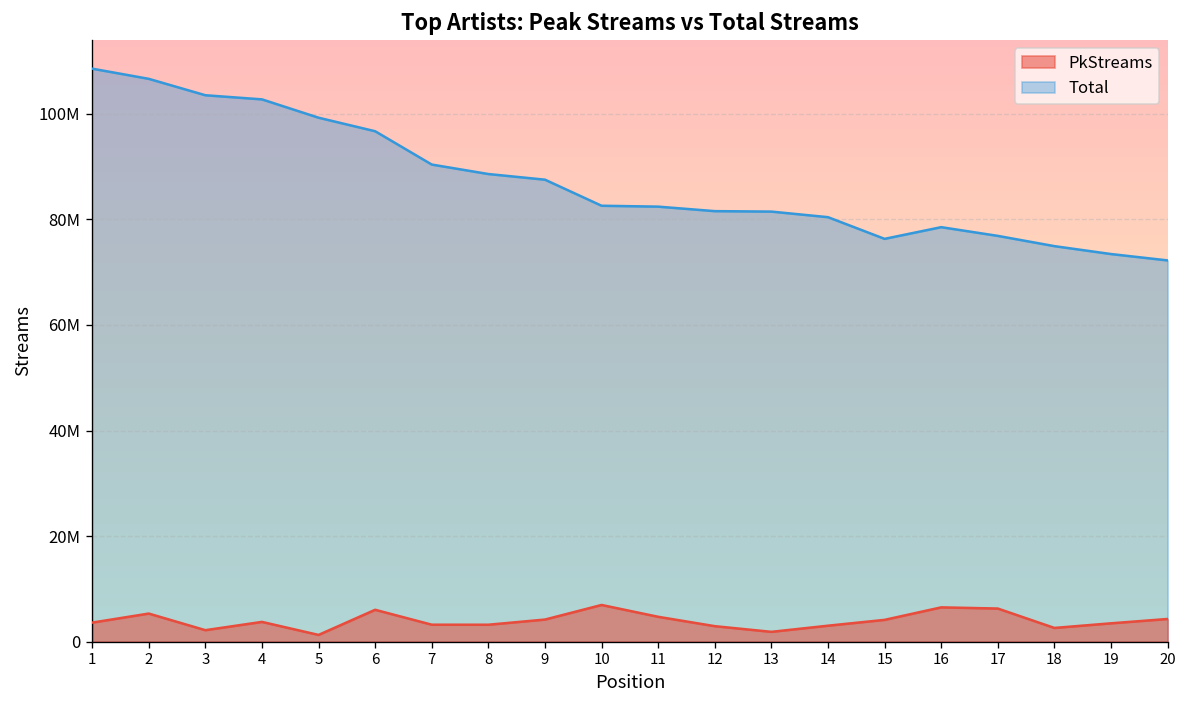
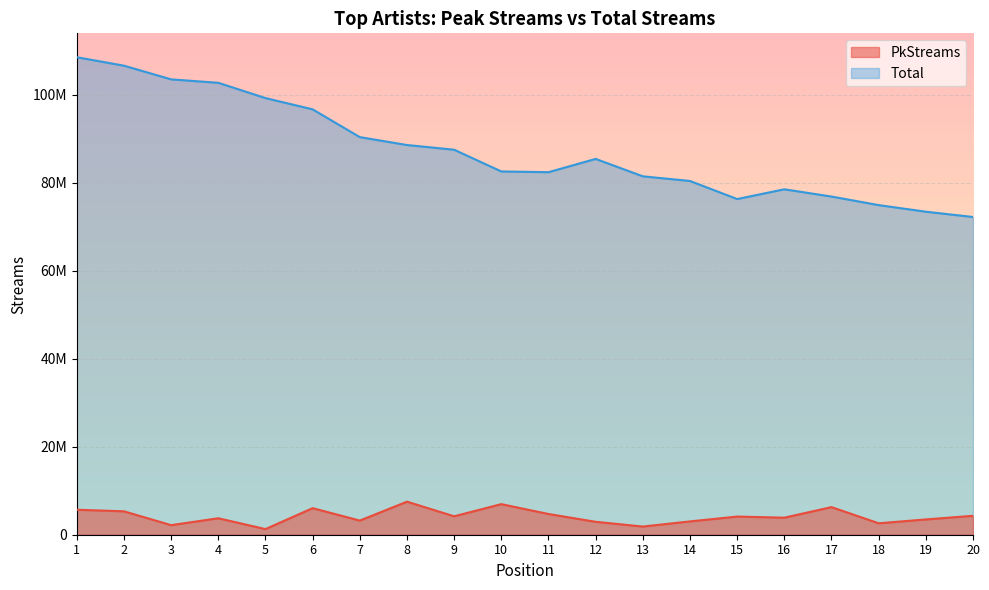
PkStreams, 1: 4000000 -> 6000000
PkStreams, 8: 3000000 -> 8000000
Total, 12: 82000000 -> 85000000
PkStreams, 16: 7000000 -> 4000000
